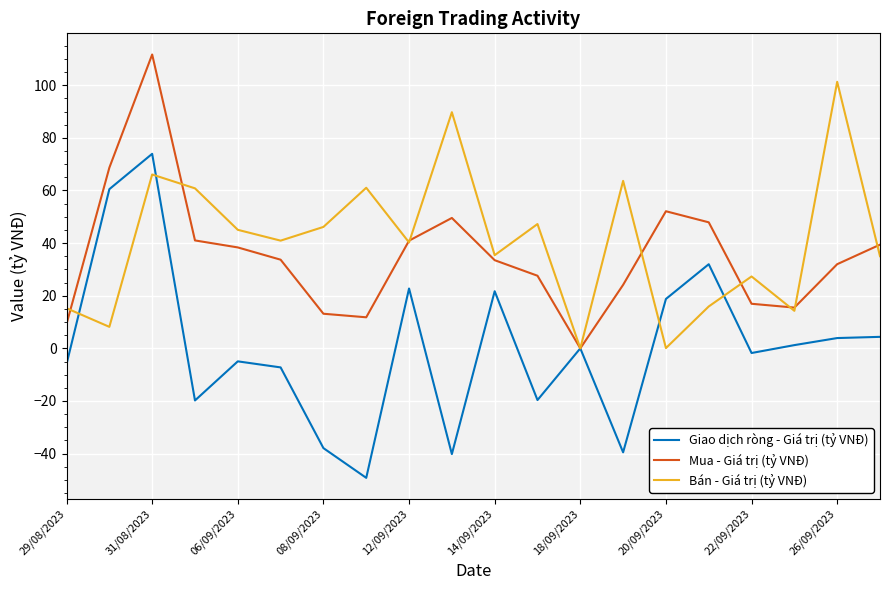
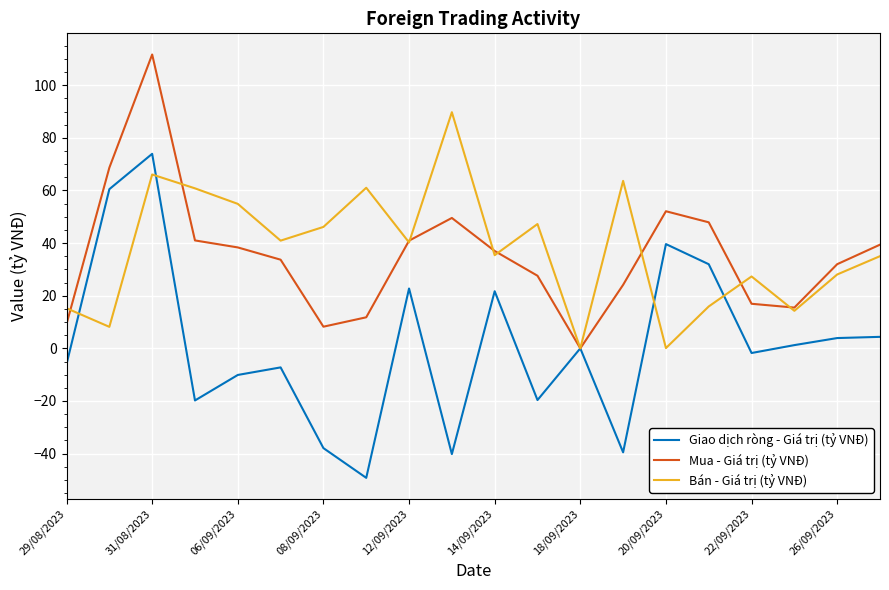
Giao dịch ròng - Giá trị (tỷ VNĐ), 06/09/2023: -5 -> -10
Bán - Giá trị (tỷ VNĐ), 06/09/2023: 45 -> 55
Mua - Giá trị (tỷ VNĐ), 08/09/2023: 13 -> 8
Mua - Giá trị (tỷ VNĐ), 14/09/2023: 34 -> 37
Giao dịch ròng - Giá trị (tỷ VNĐ), 20/09/2023: 19 -> 40
Bán - Giá trị (tỷ VNĐ), 26/09/2023: 101 -> 28
